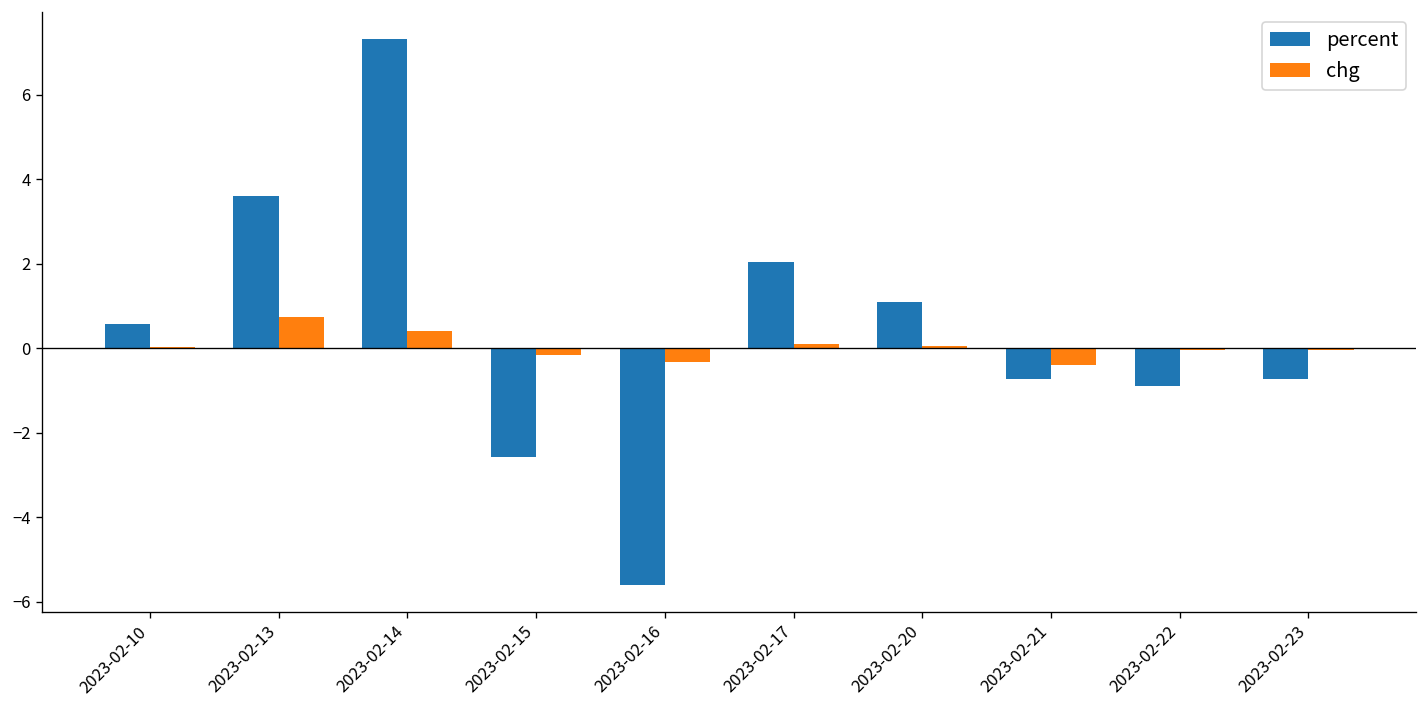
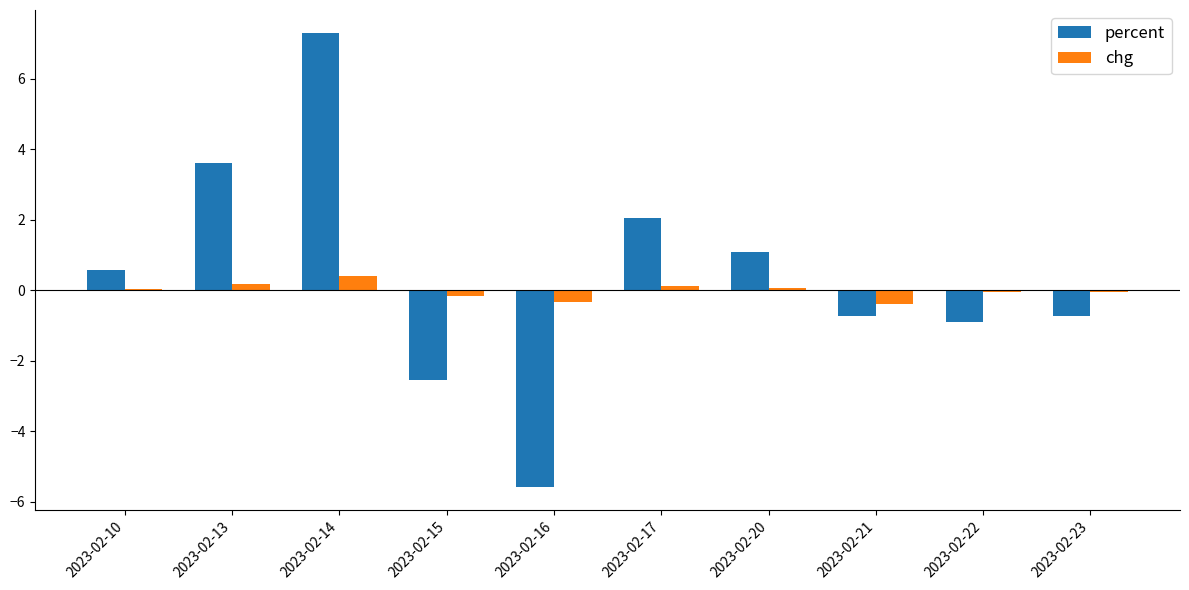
chg, 2023-02-13: 0.7 -> 0.2
